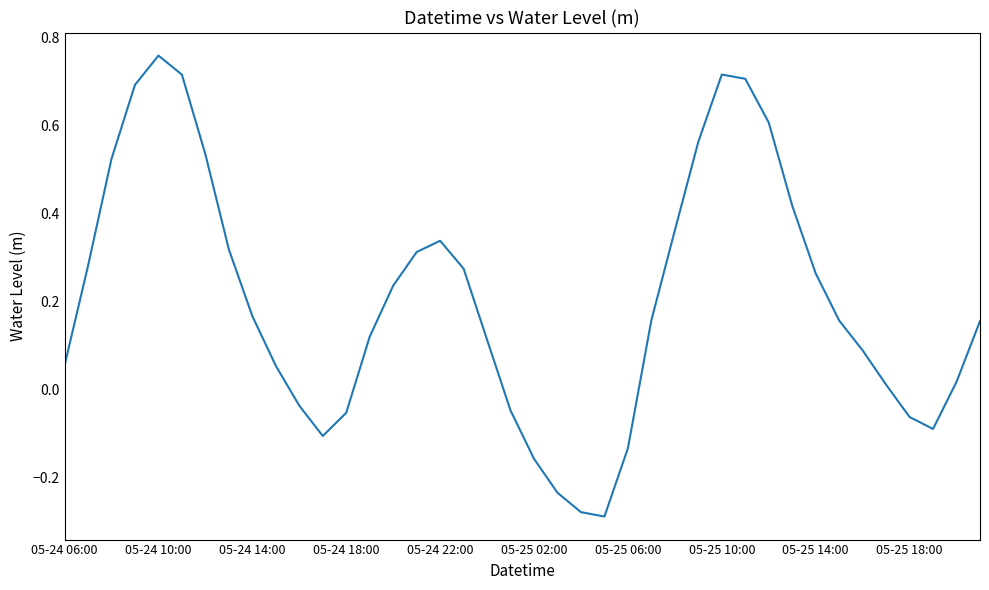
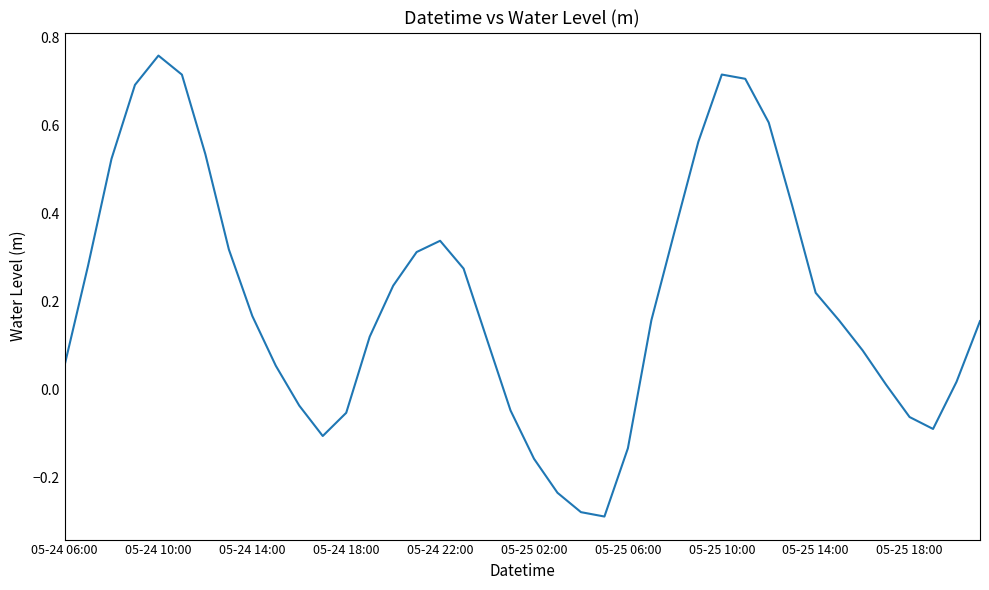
05-25 14:00: 0.26 -> 0.22
